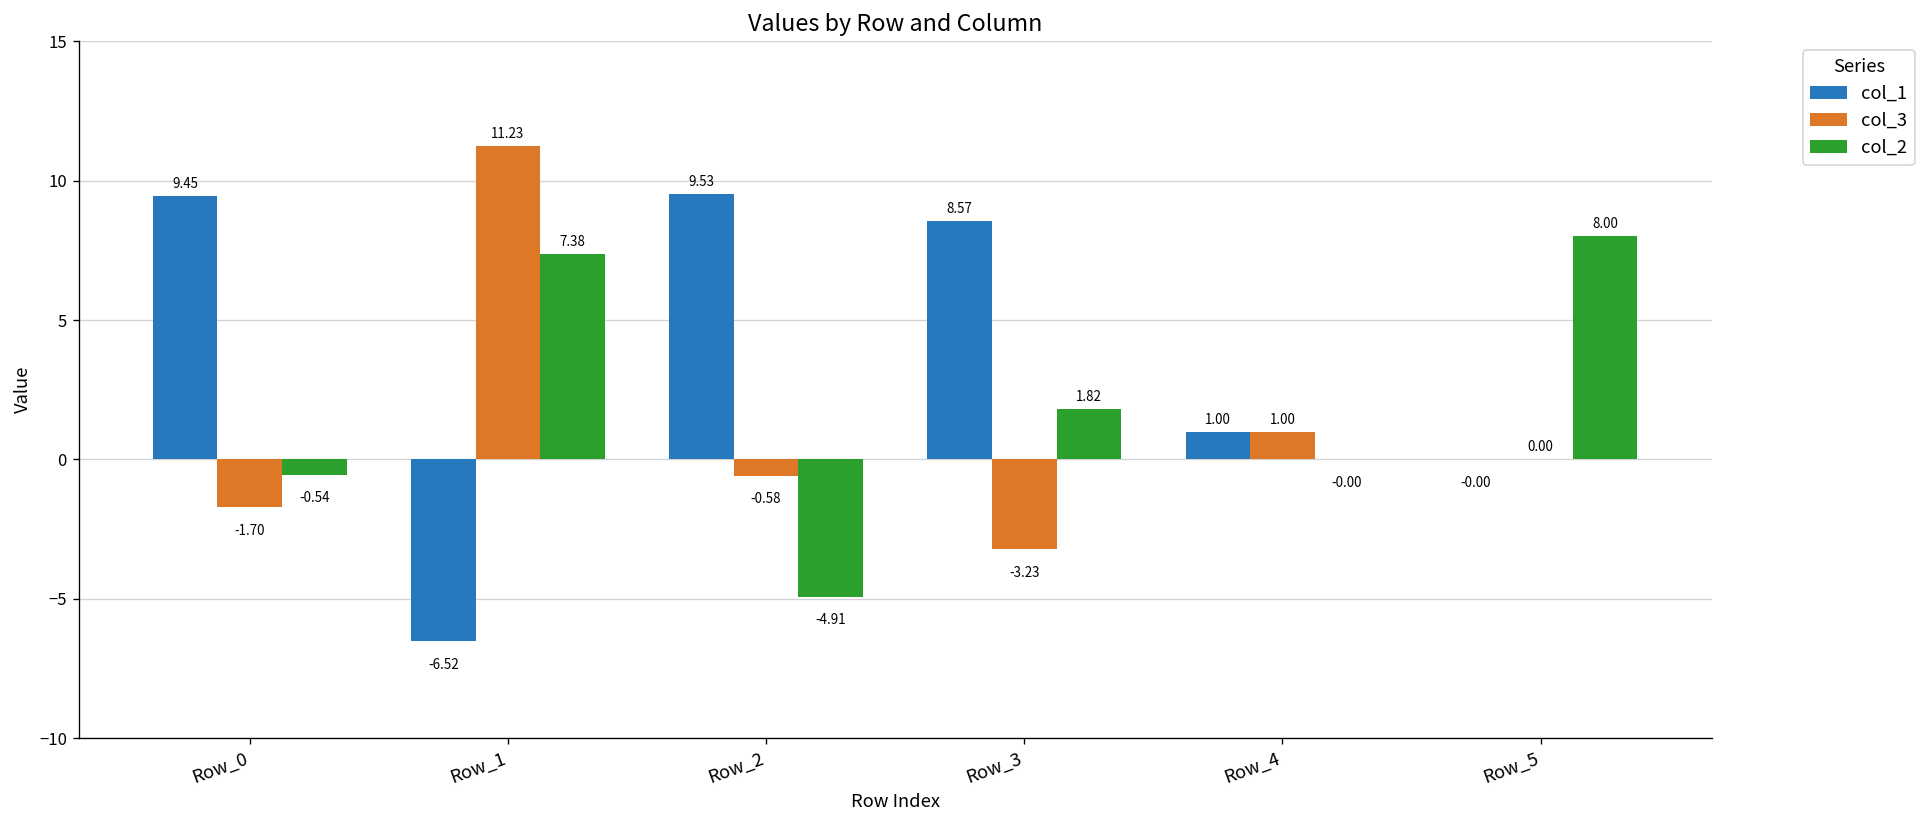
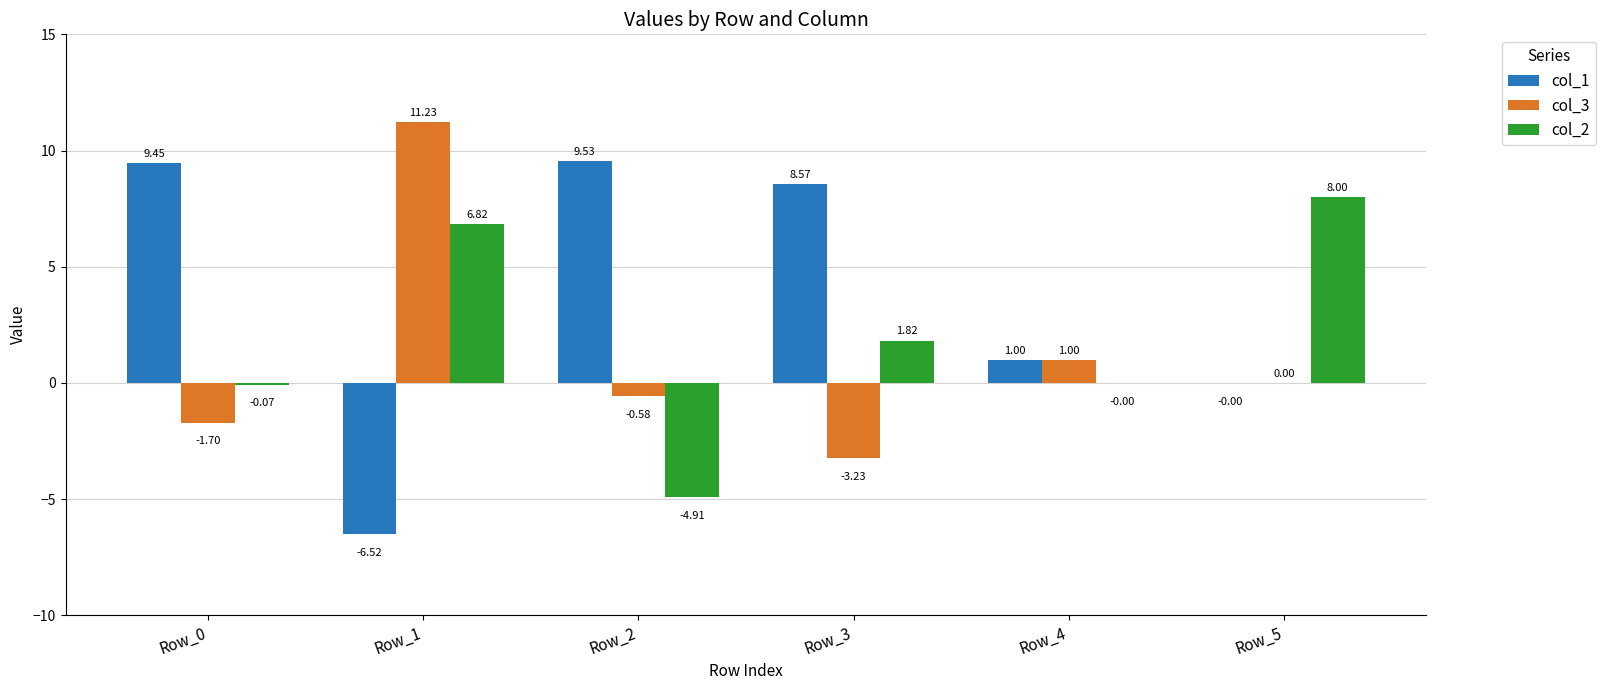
col_2, Row_0: -0.54 -> -0.07
col_2, Row_1: 7.38 -> 6.82
